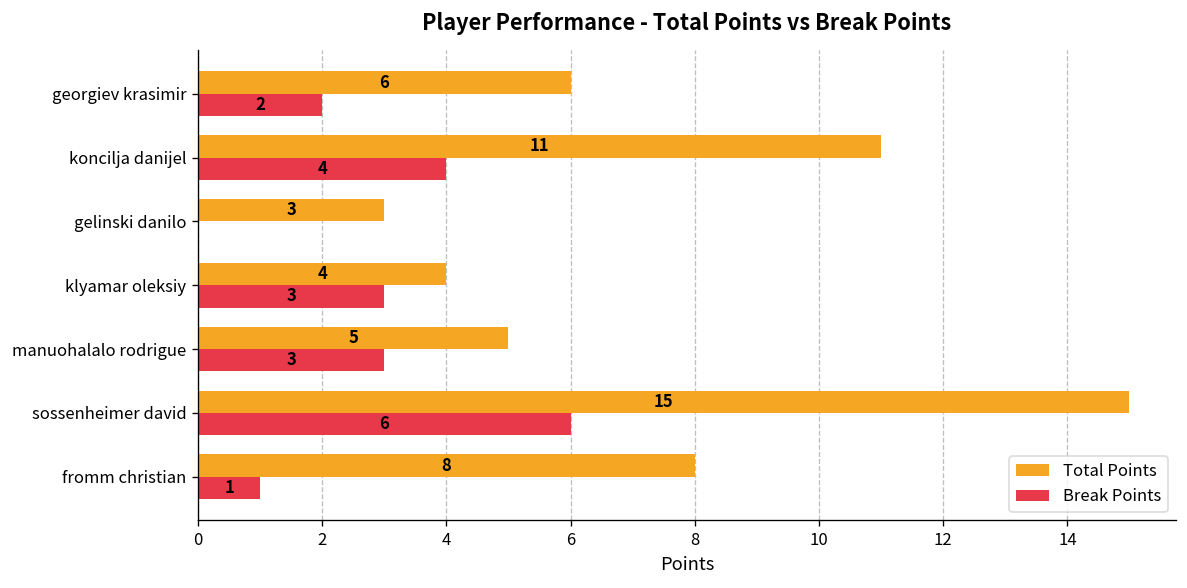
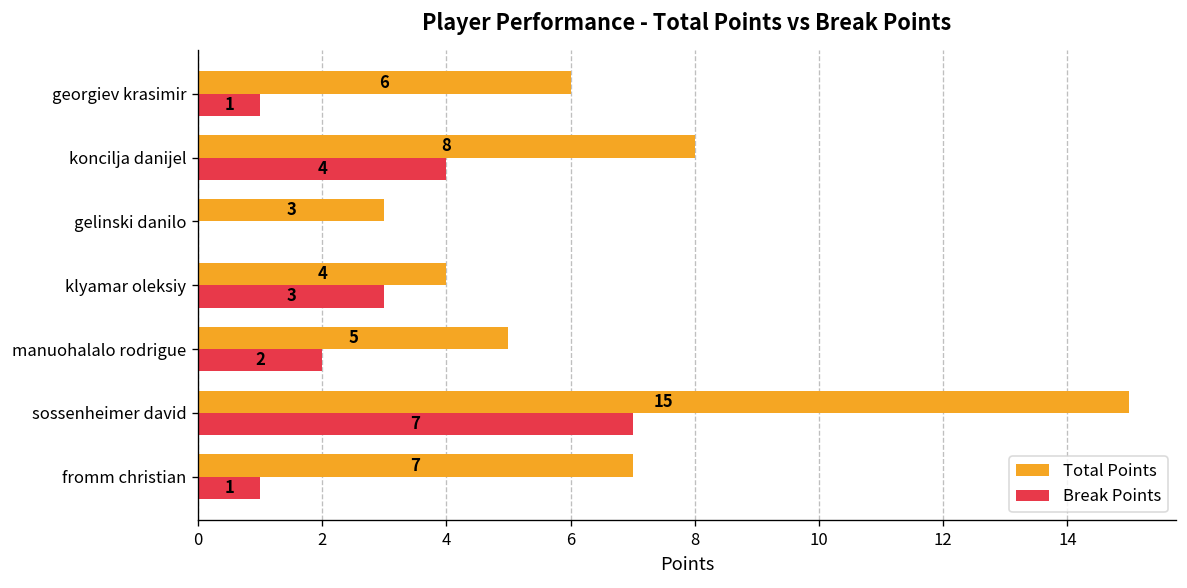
Break Points, georgiev krasimir: 2 -> 1
Total Points, koncilja danijel: 11 -> 8
Break Points, manuohalalo rodrigue: 3 -> 2
Break Points, sossenheimer david: 6 -> 7
Total Points, fromm christian: 8 -> 7
